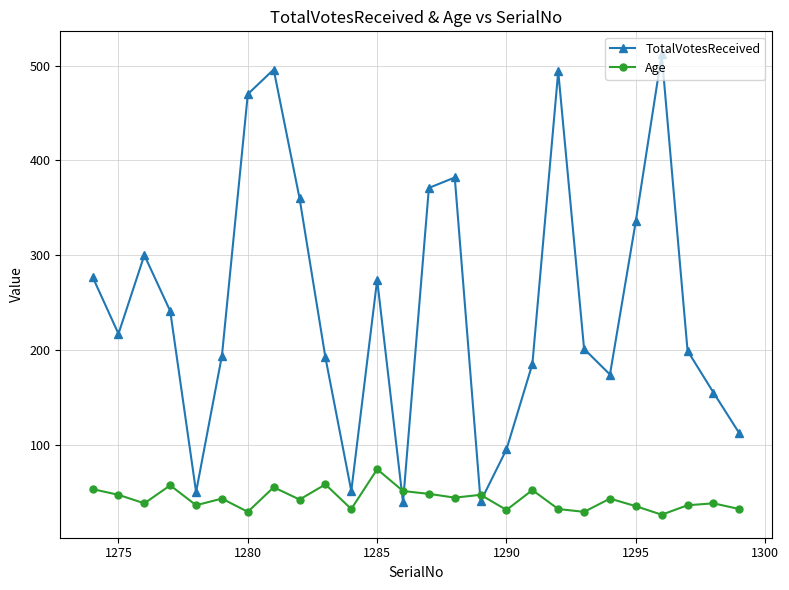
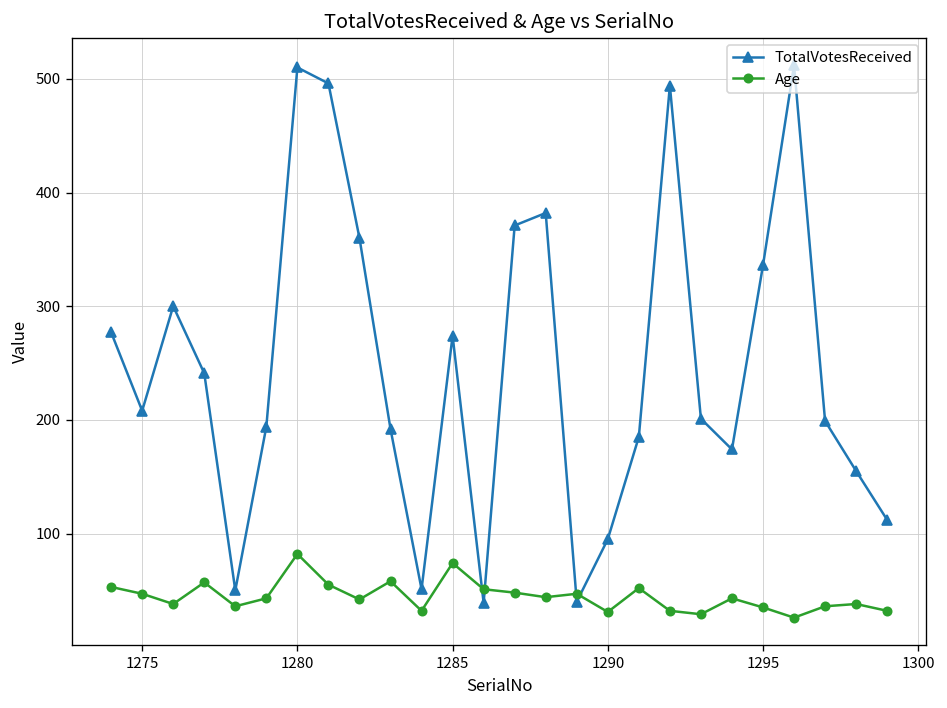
TotalVotesReceived, 1275: 220 -> 210
TotalVotesReceived, 1280: 470 -> 510
Age, 1280: 30 -> 80
